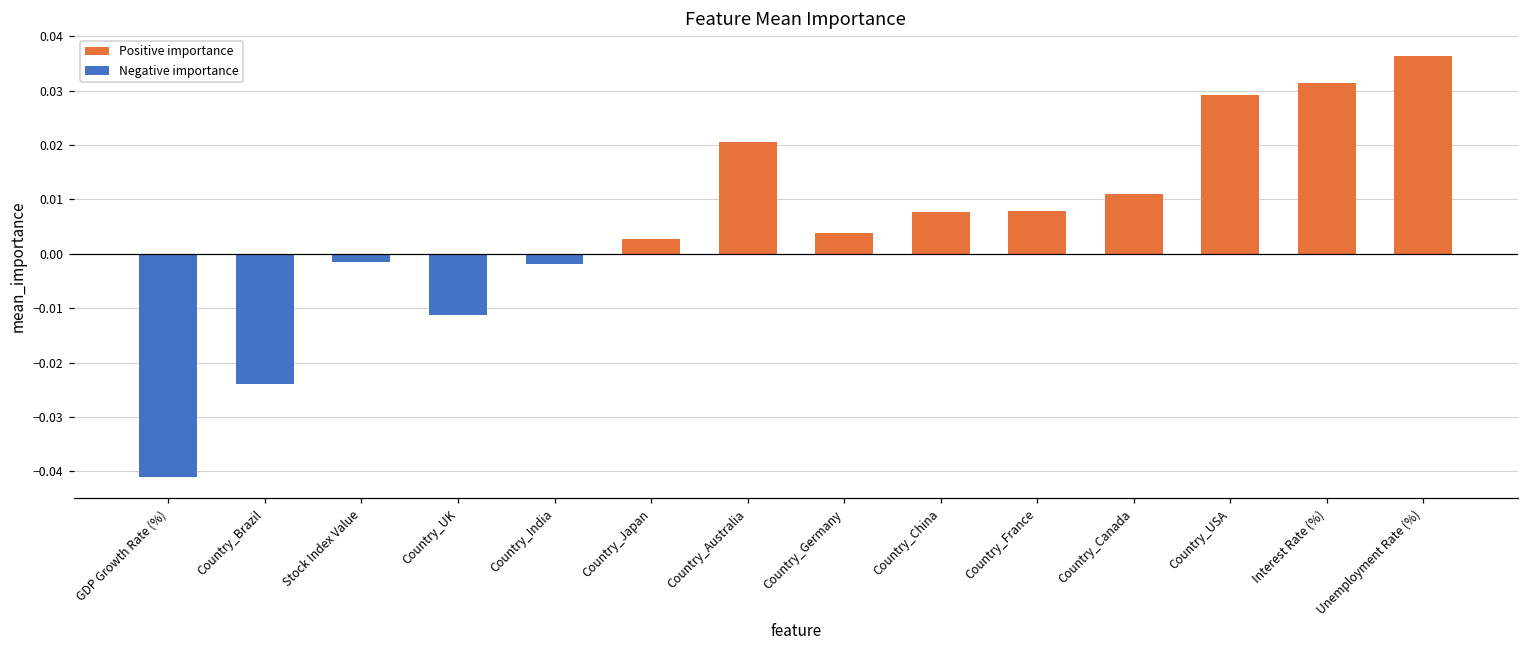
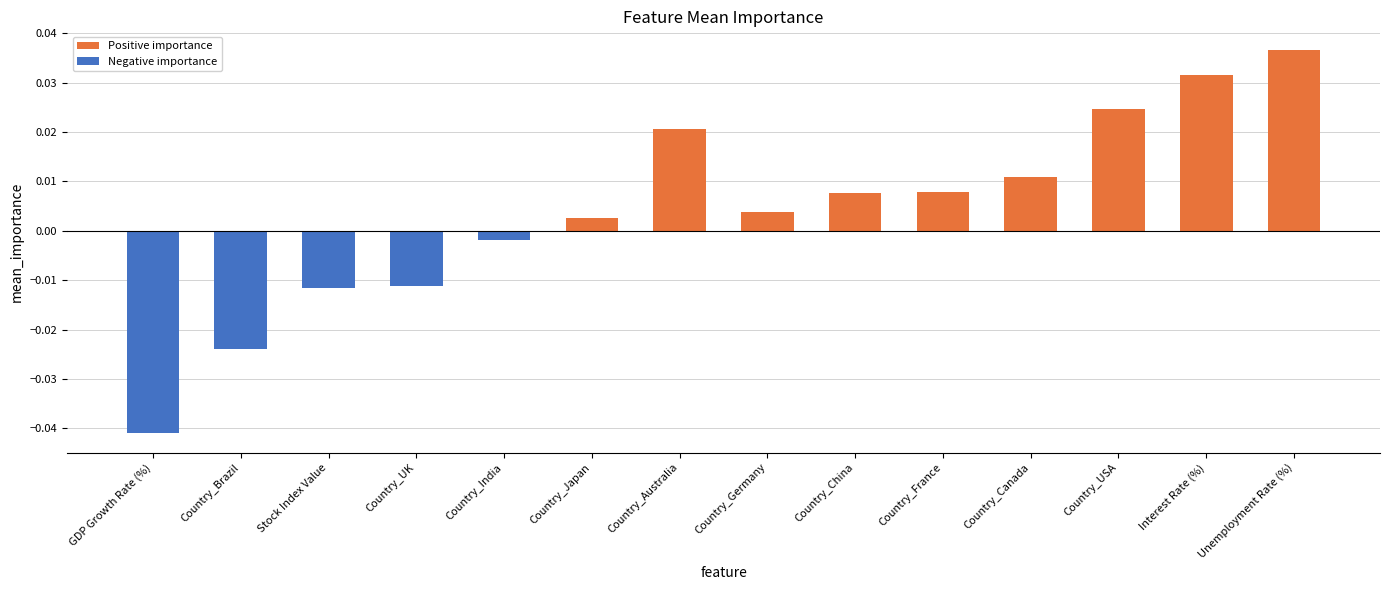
Stock Index Value: -0.001 -> -0.012
Country_USA: 0.029 -> 0.025
